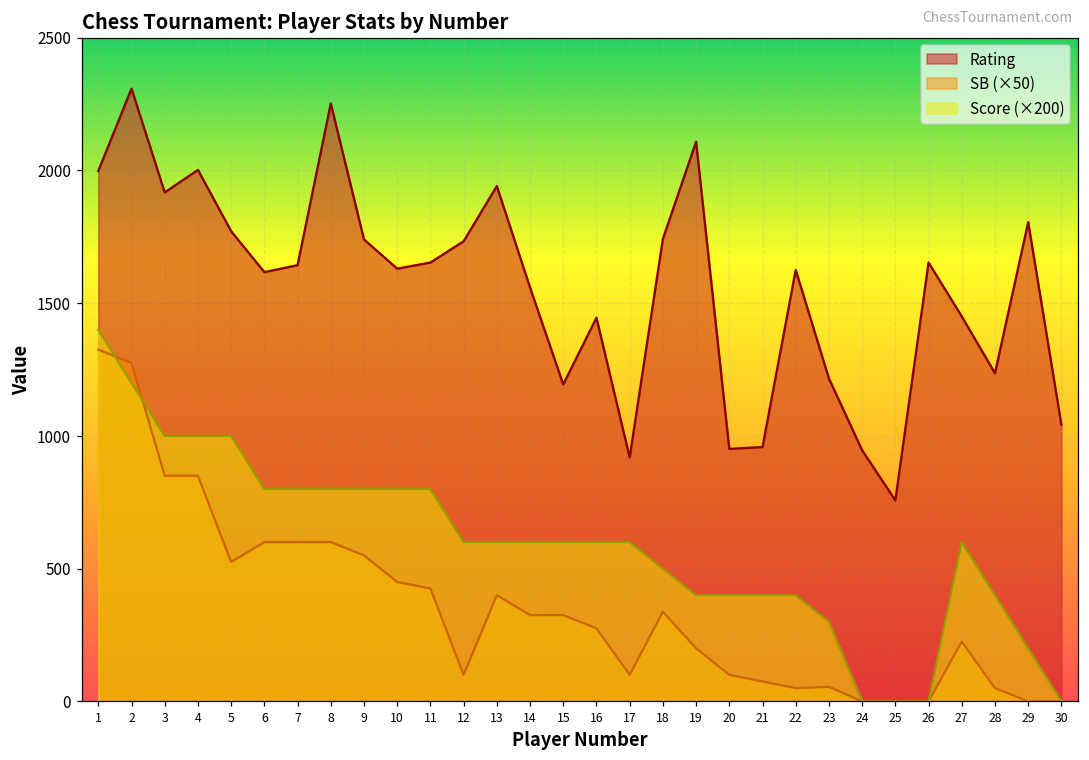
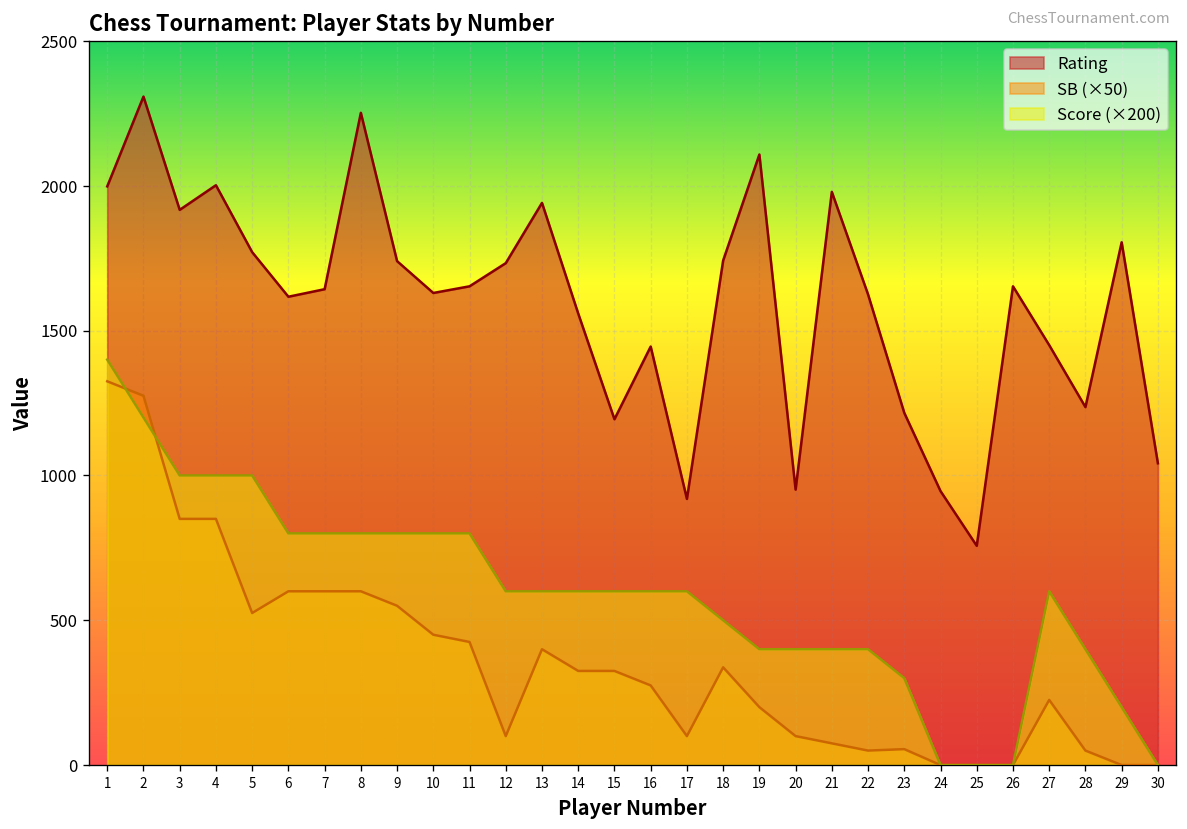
Rating, 21: 960 -> 1980
